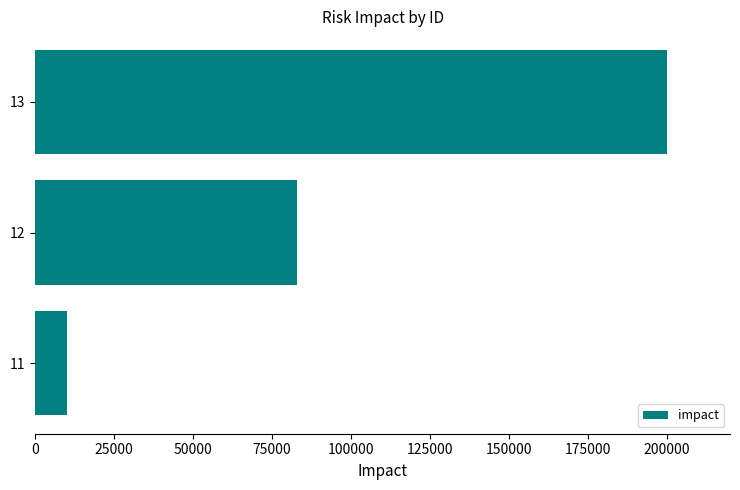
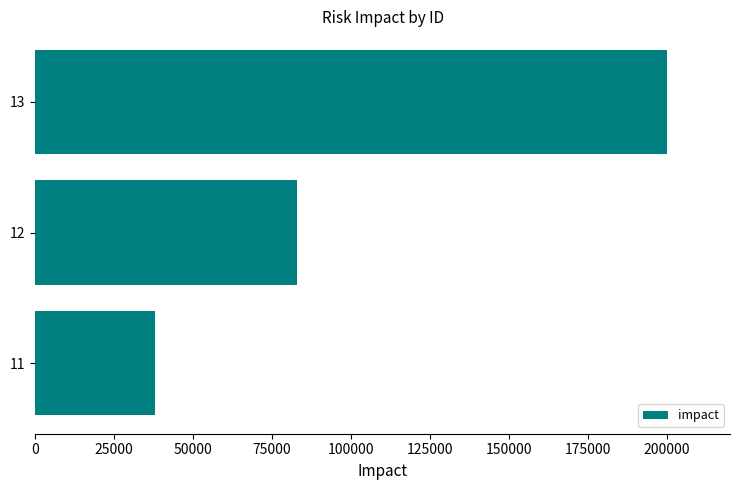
11: 10000 -> 38000
